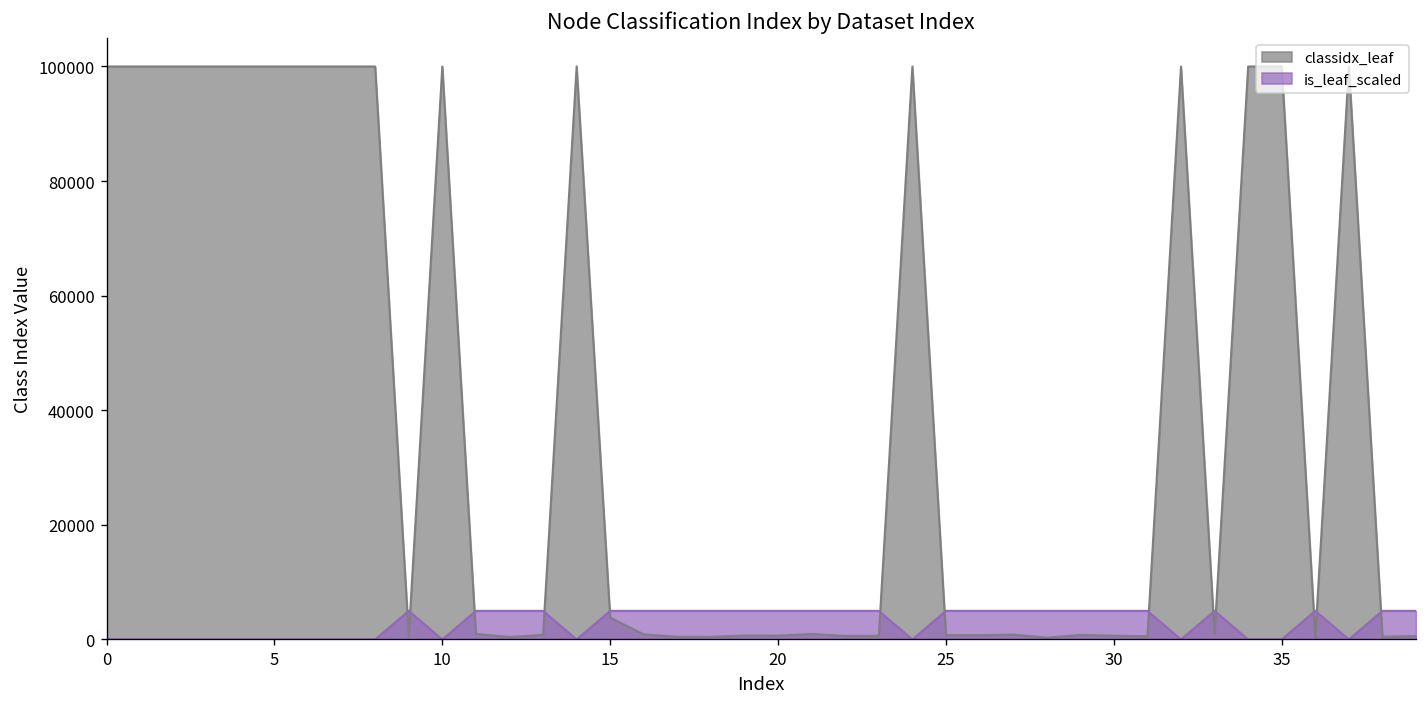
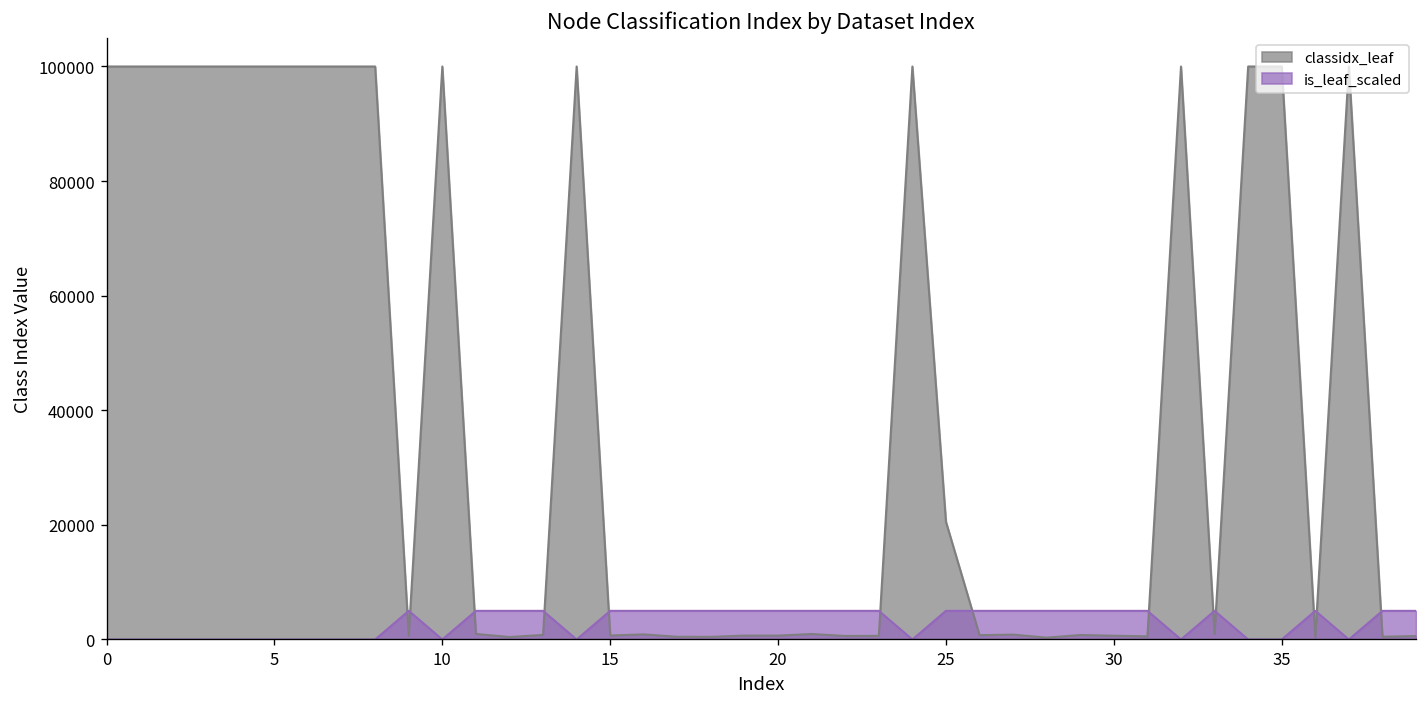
classidx_leaf, 15: 4000 -> 1000
classidx_leaf, 25: 1000 -> 21000
